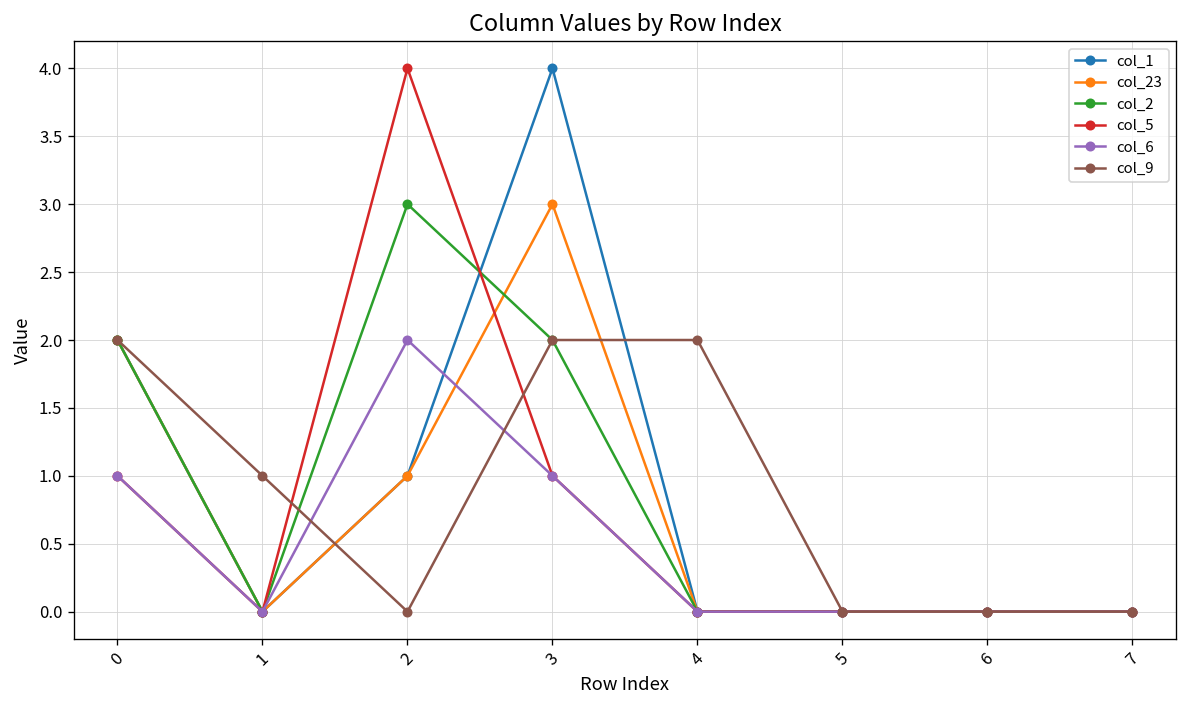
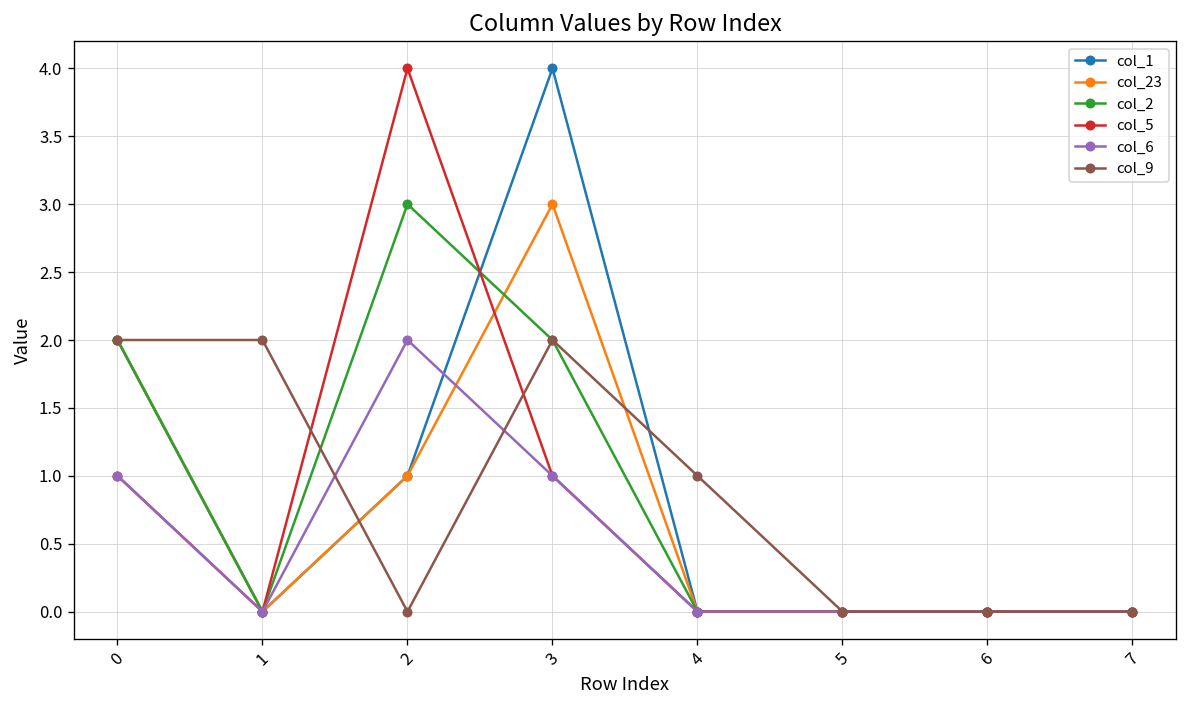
col_9, 1: 1 -> 2
col_9, 4: 2 -> 1
